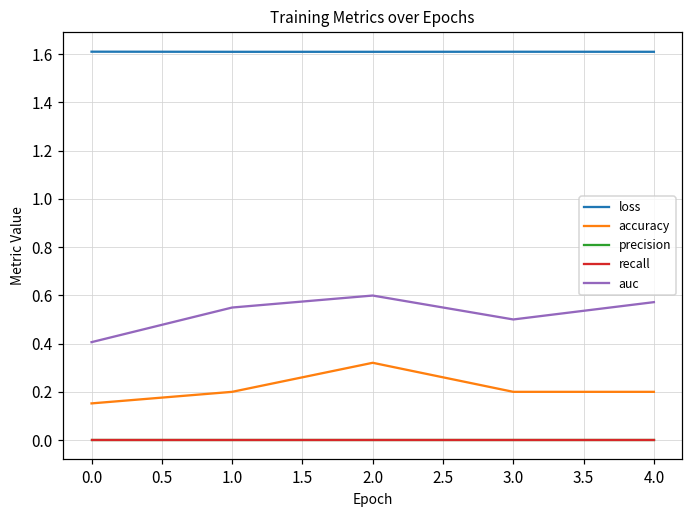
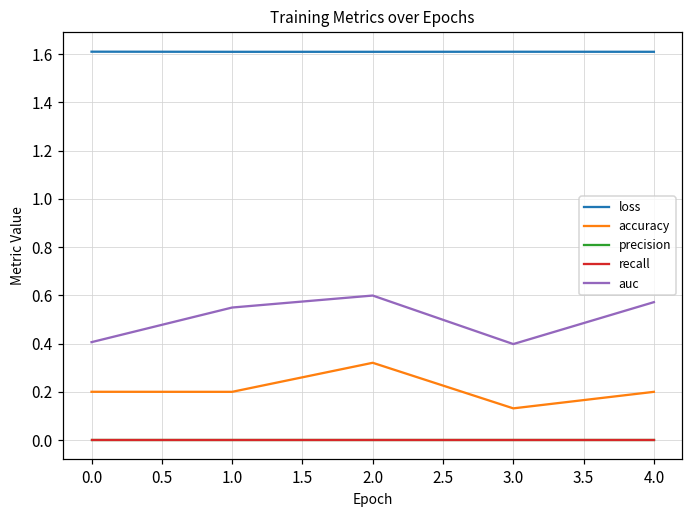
accuracy, 0.0: 0.15 -> 0.20
accuracy, 3.0: 0.20 -> 0.13
auc, 3.0: 0.50 -> 0.40
